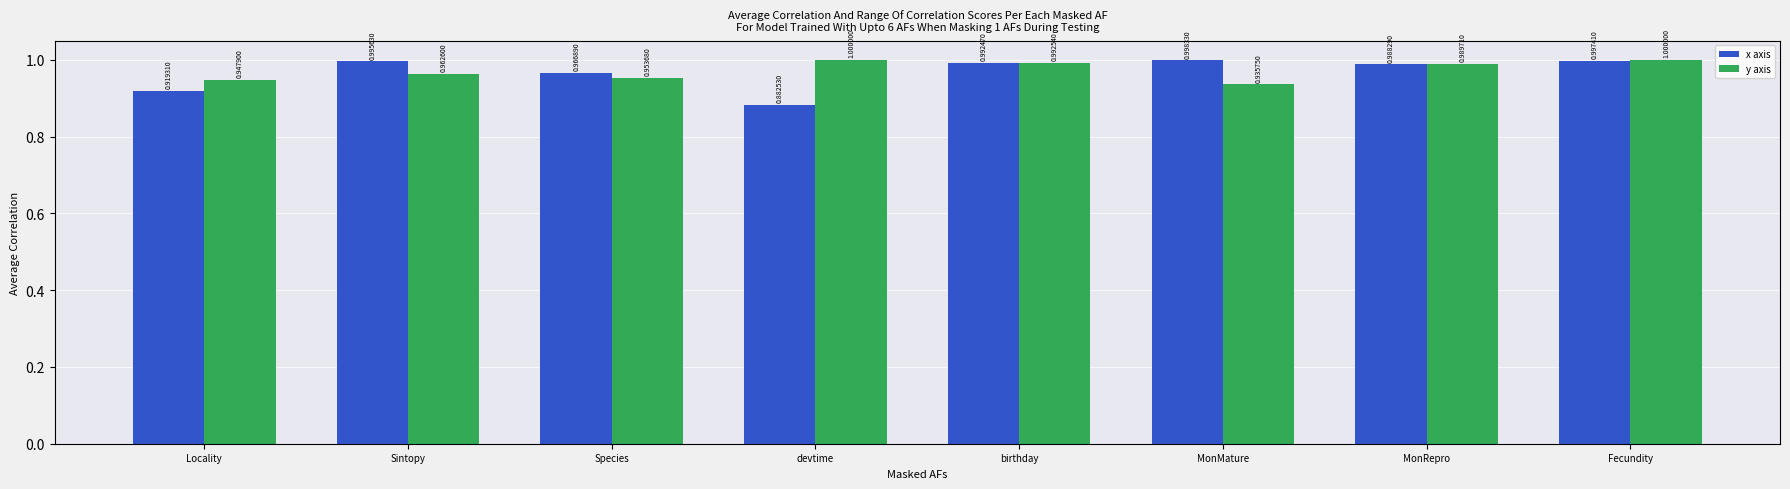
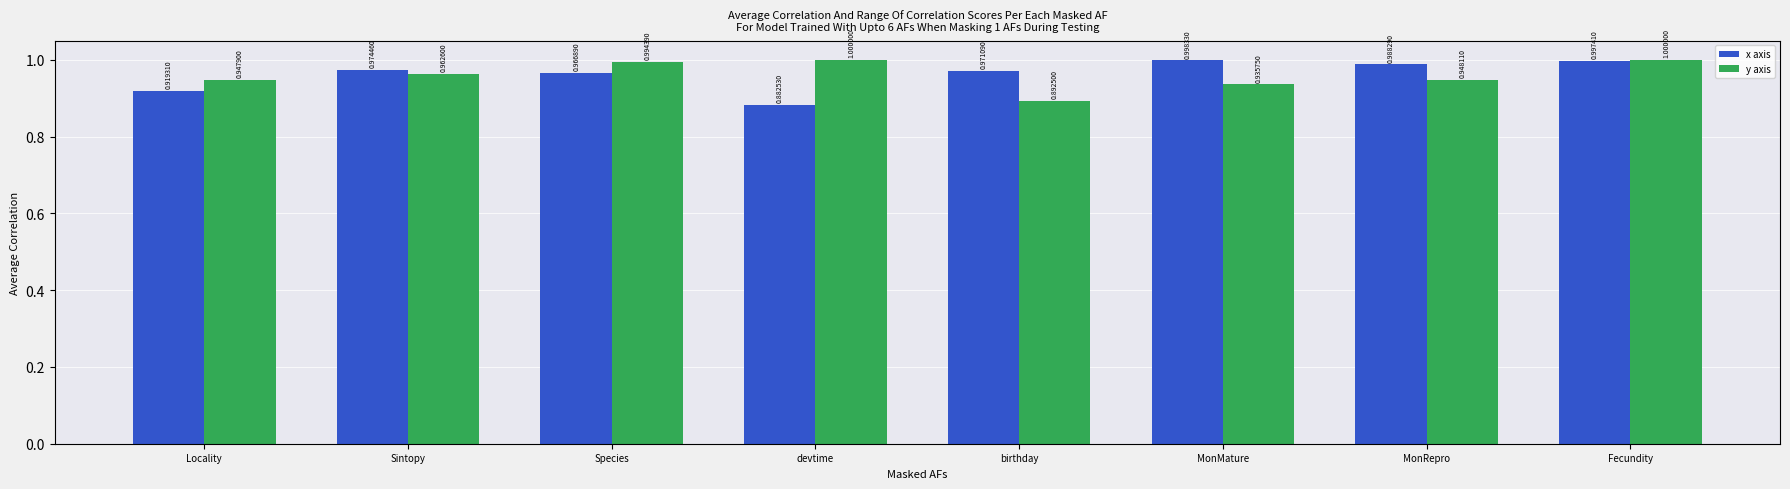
x axis, Sintopy: 0.995630 -> 0.974460
y axis, Species: 0.953680 -> 0.994390
x axis, birthday: 0.992470 -> 0.971090
y axis, birthday: 0.992540 -> 0.892500
y axis, MonRepro: 0.989710 -> 0.948110
